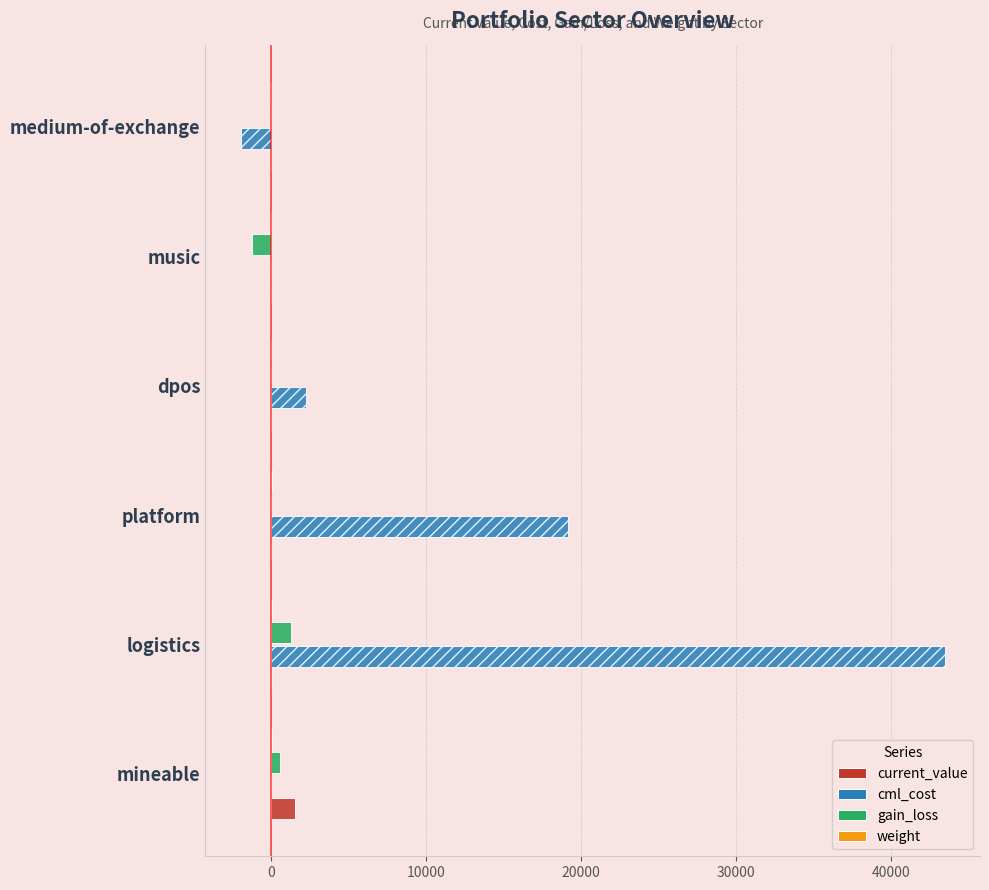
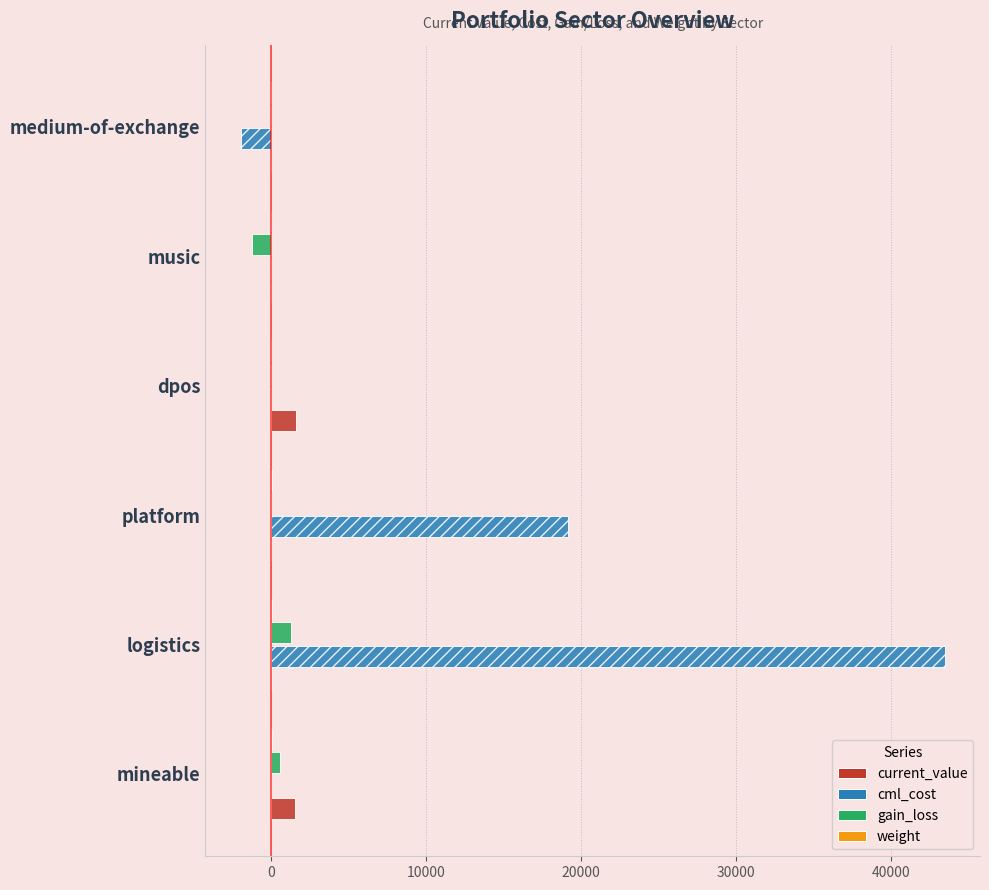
cml_cost, dpos: 2300 -> 0
current_value, dpos: 0 -> 1600
